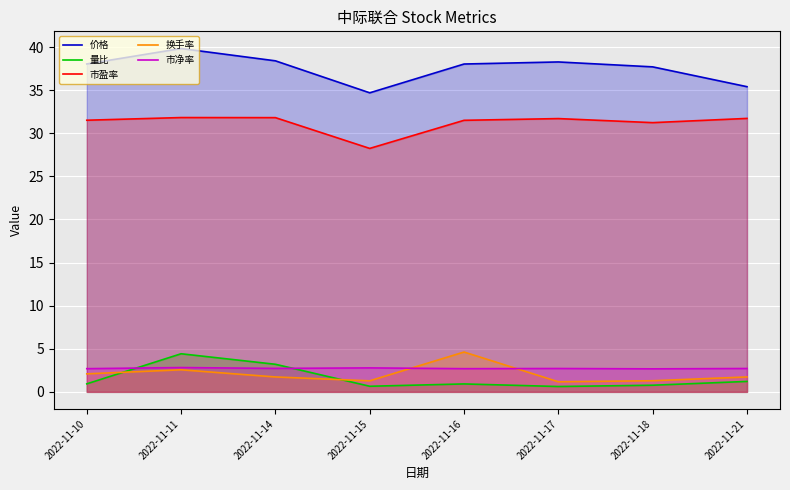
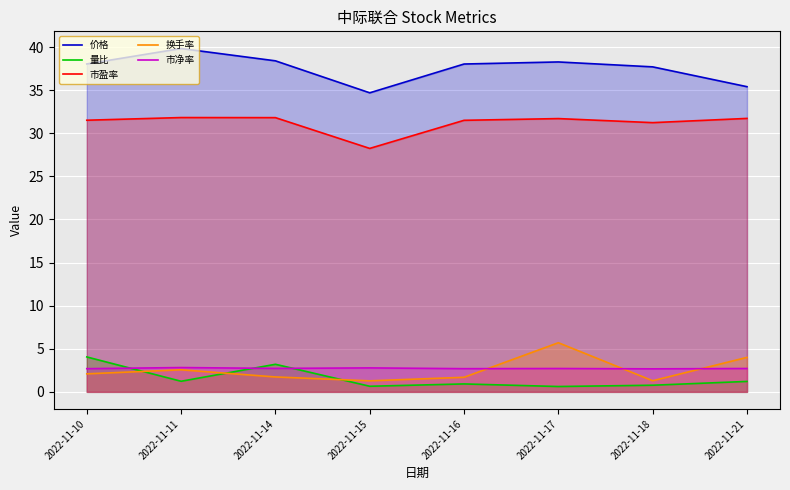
量比, 2022-11-10: 1 -> 4
量比, 2022-11-11: 4 -> 1
换手率, 2022-11-16: 5 -> 2
换手率, 2022-11-17: 1 -> 6
换手率, 2022-11-21: 2 -> 4
